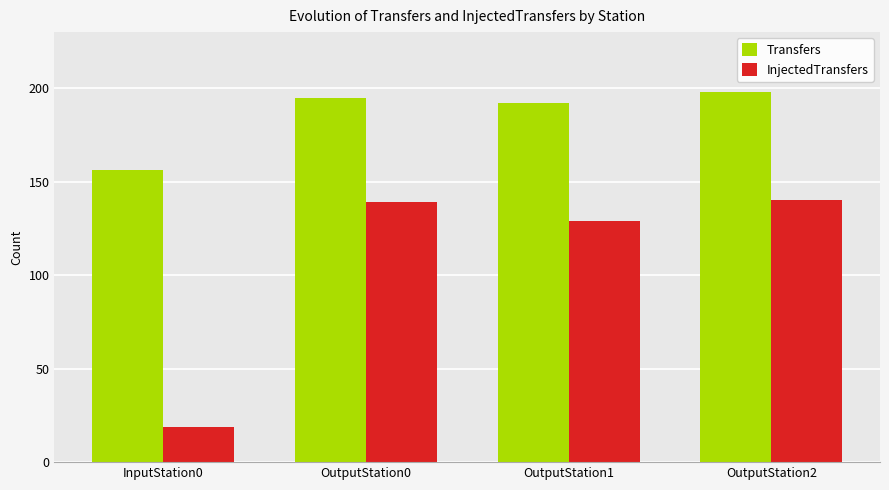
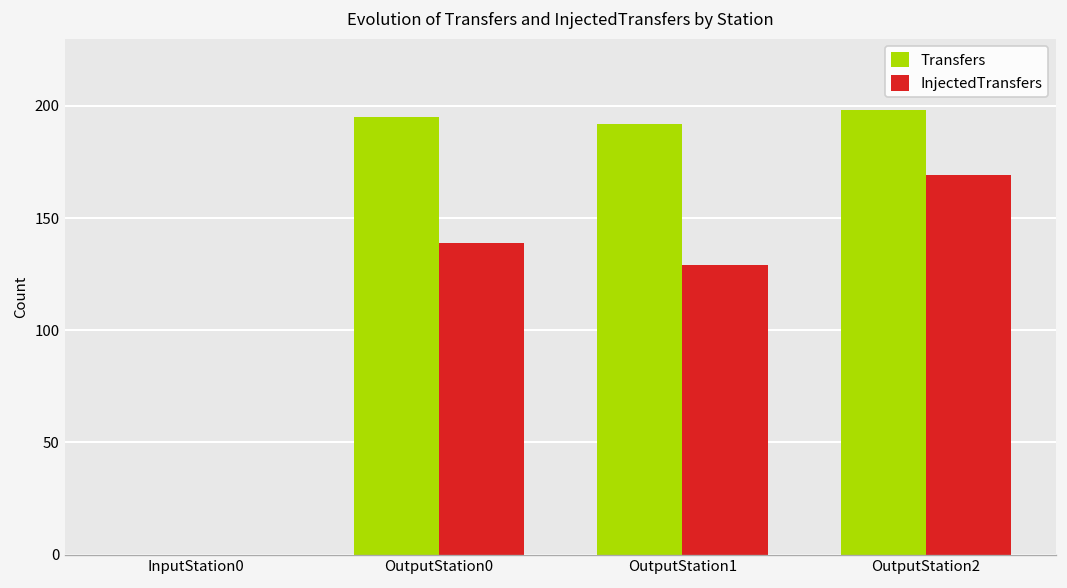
Transfers, InputStation0: 156 -> 0
InjectedTransfers, InputStation0: 19 -> 0
InjectedTransfers, OutputStation2: 140 -> 169
